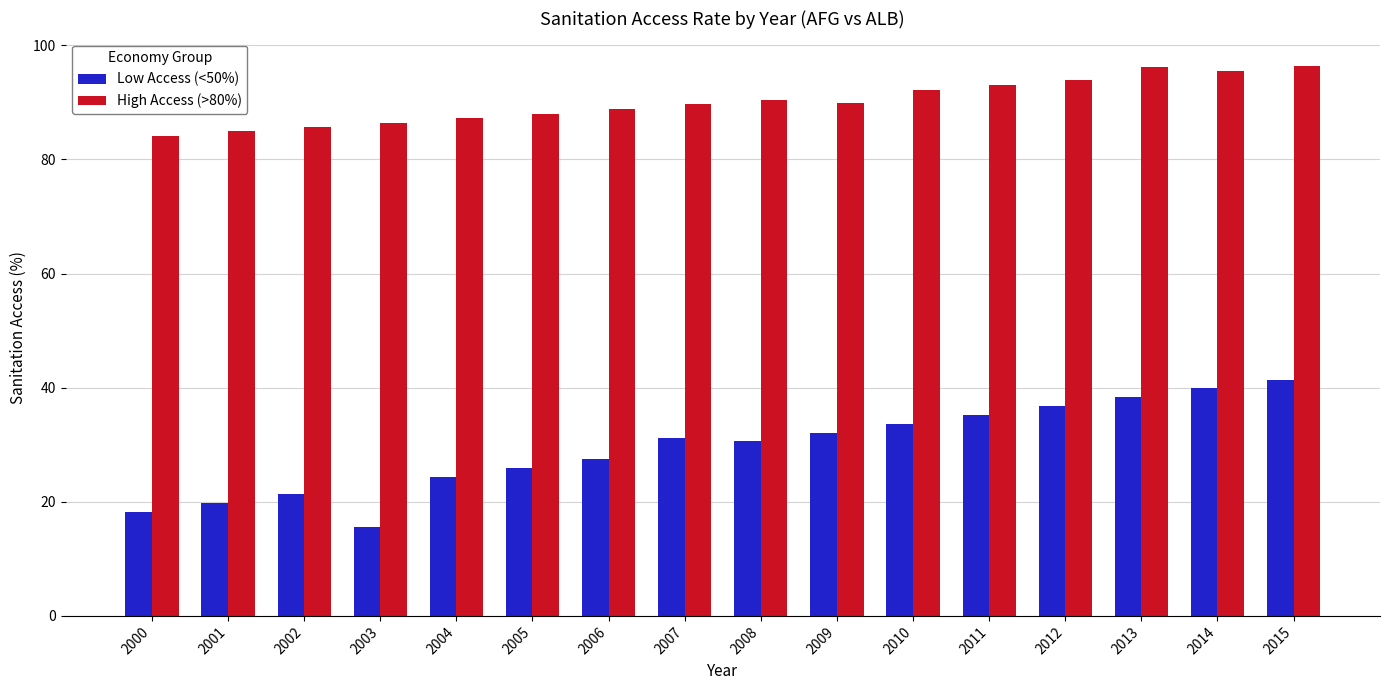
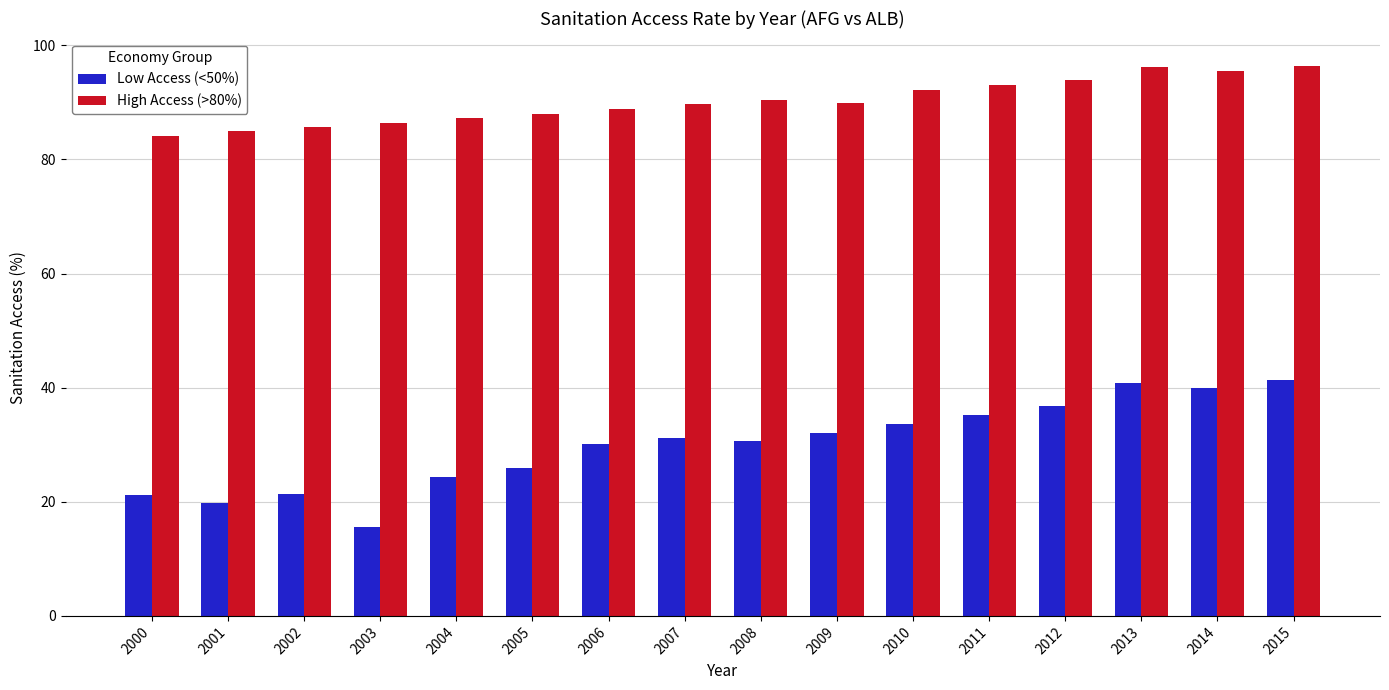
Low Access (<50%), 2000: 18 -> 21
Low Access (<50%), 2006: 27 -> 30
Low Access (<50%), 2013: 38 -> 41
